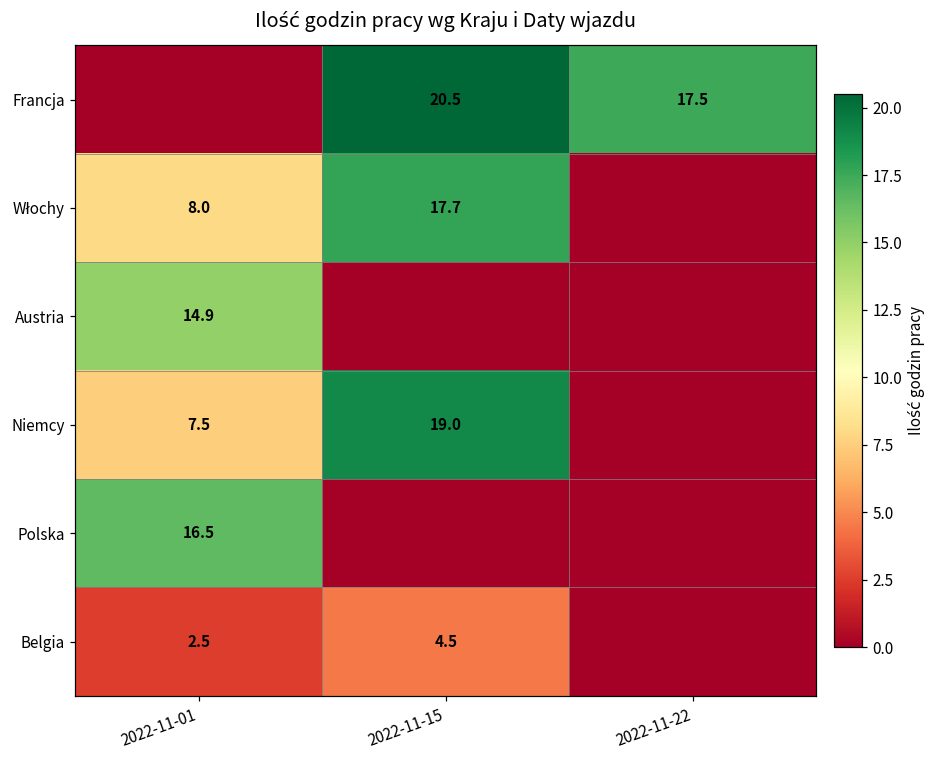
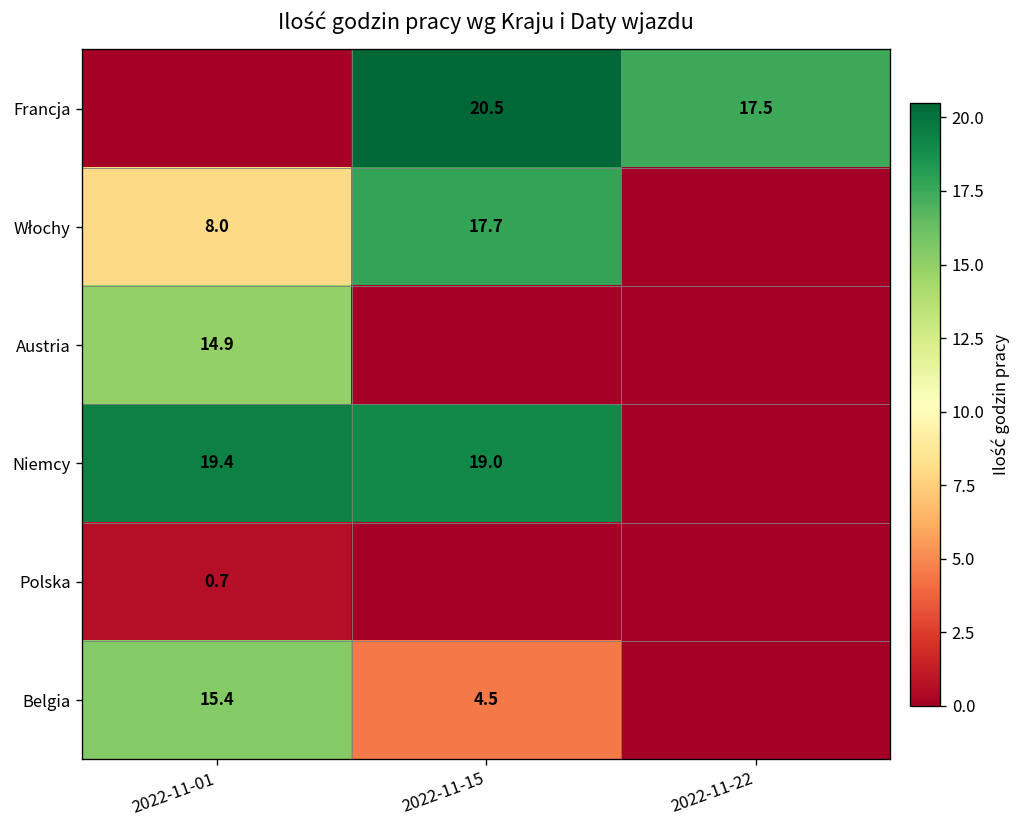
Niemcy, 2022-11-01: 7.5 -> 19.4
Polska, 2022-11-01: 16.5 -> 0.7
Belgia, 2022-11-01: 2.5 -> 15.4
